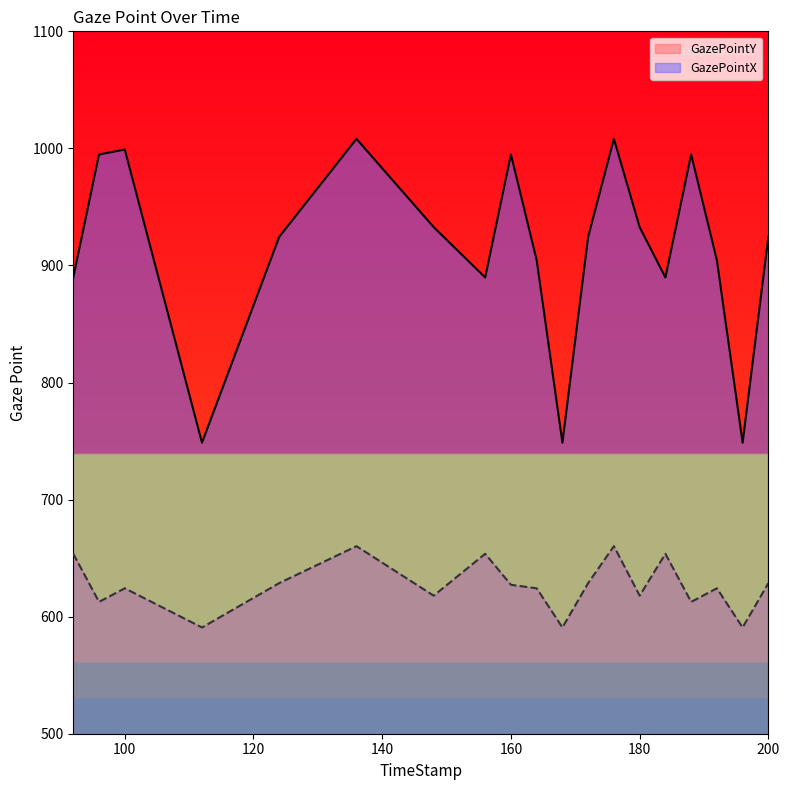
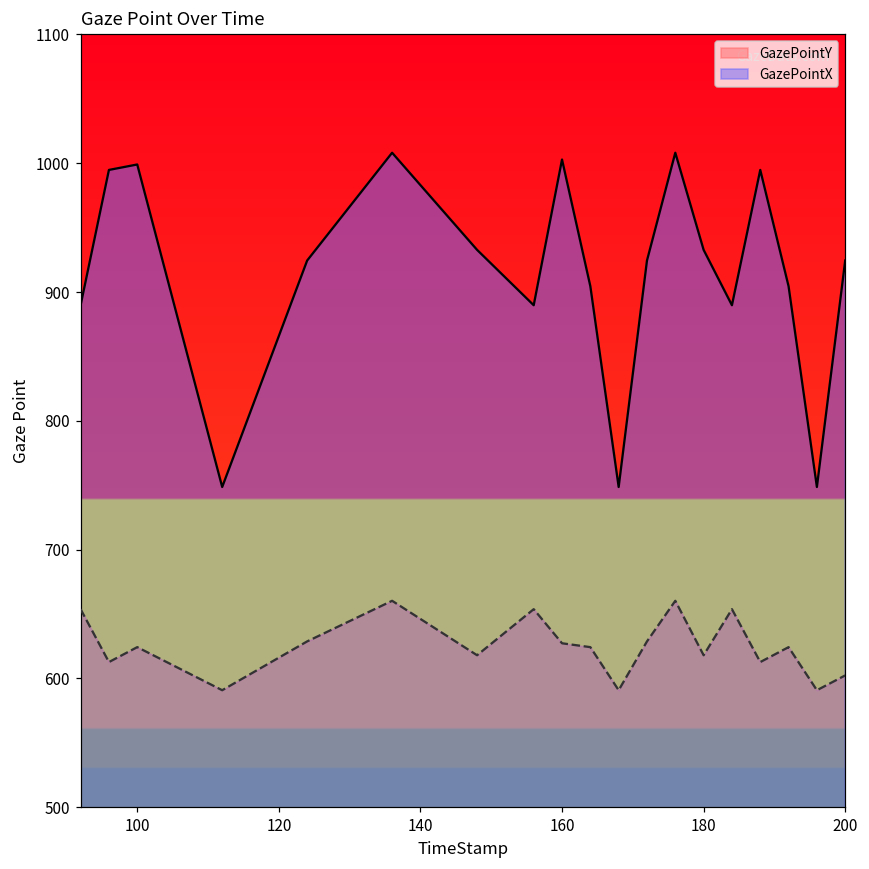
GazePointX, 160: 995 -> 1003
GazePointY, 200: 629 -> 602
